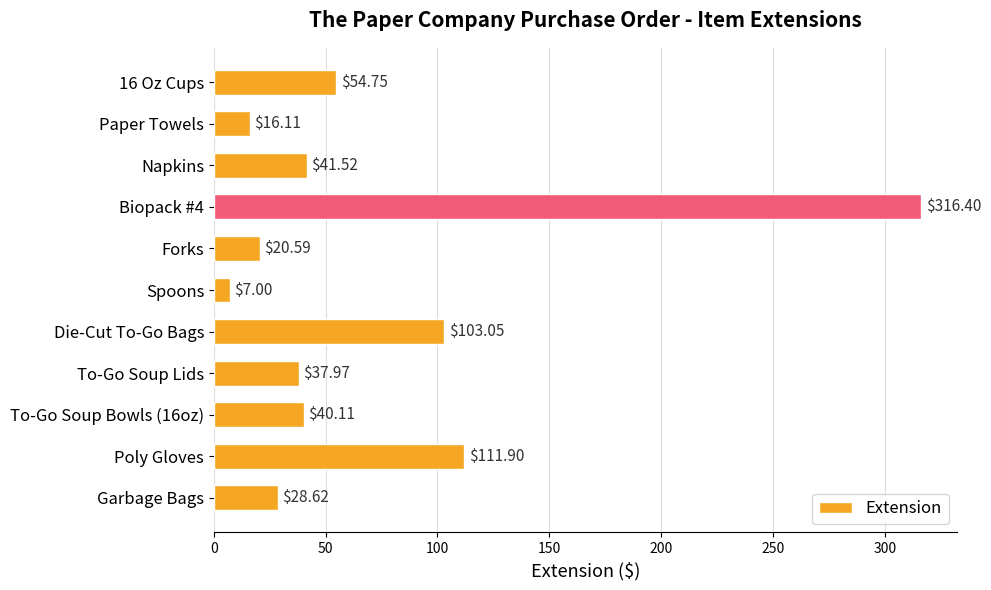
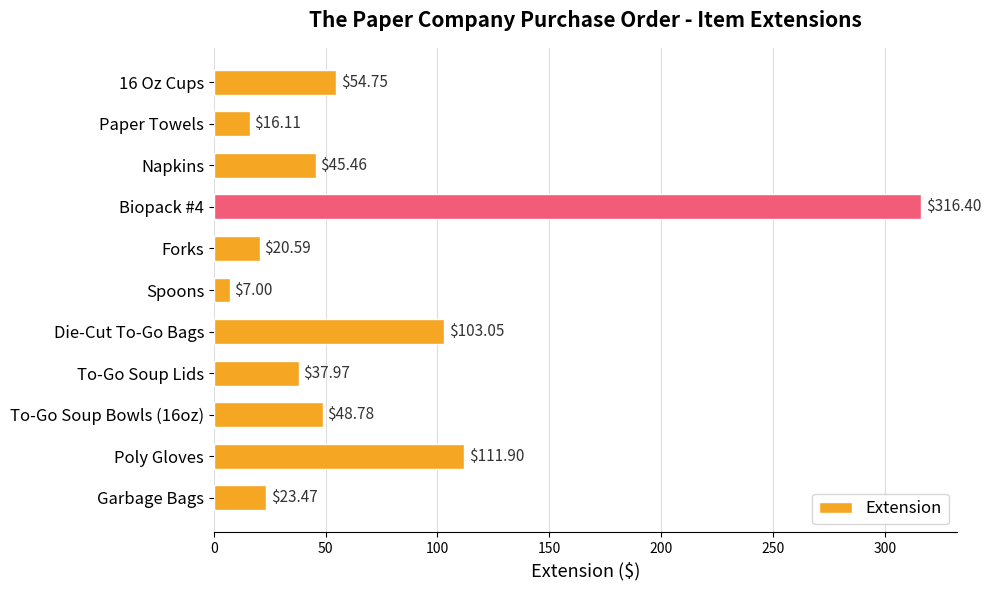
Napkins: $41.52 -> $45.46
To-Go Soup Bowls (16oz): $40.11 -> $48.78
Garbage Bags: $28.62 -> $23.47
